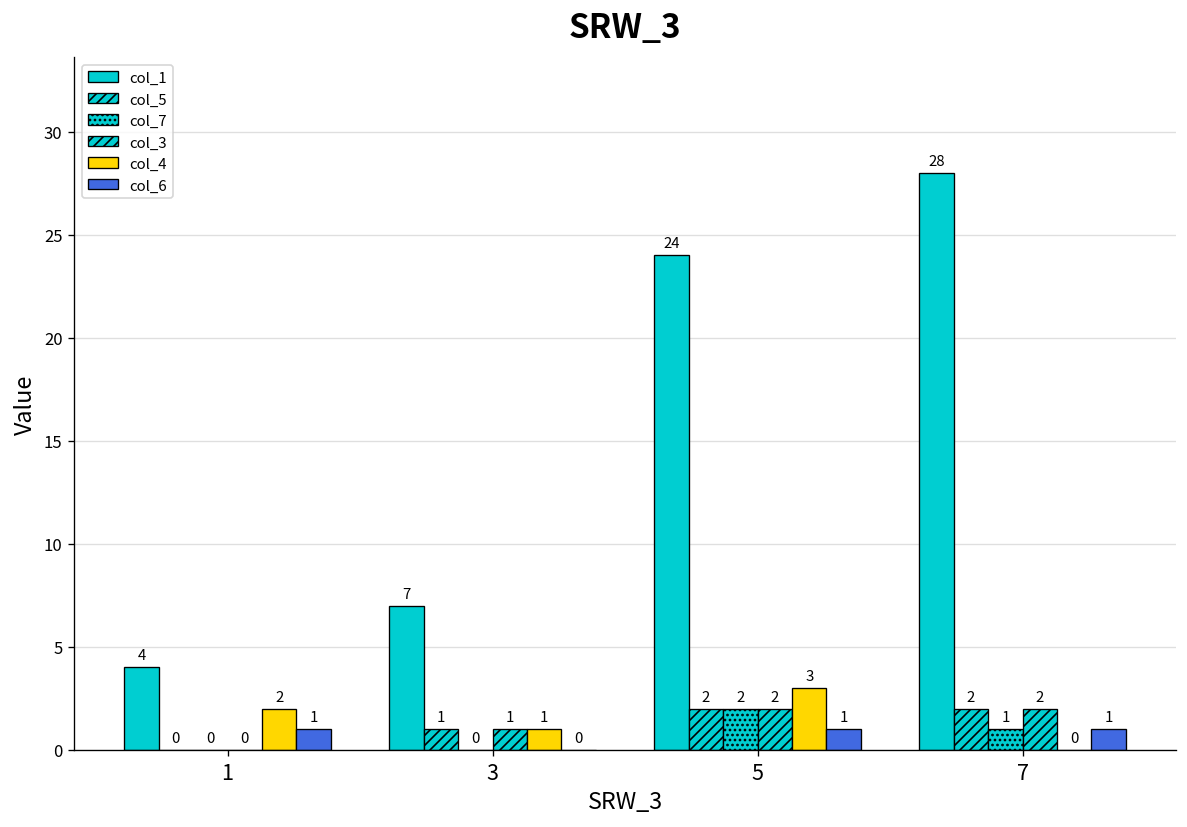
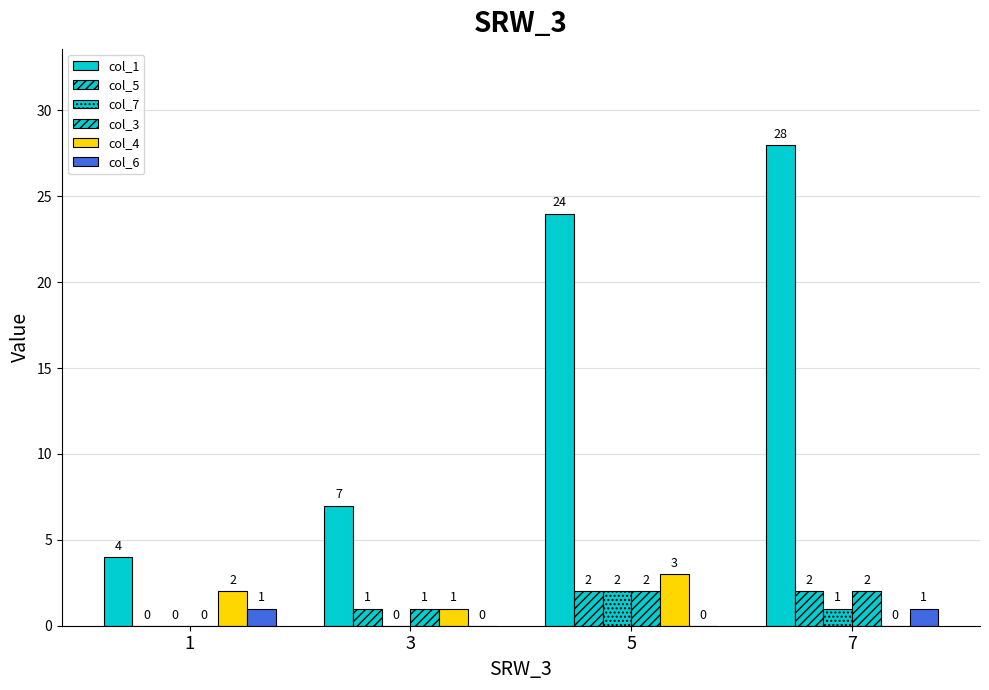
col_6, 5: 1 -> 0
